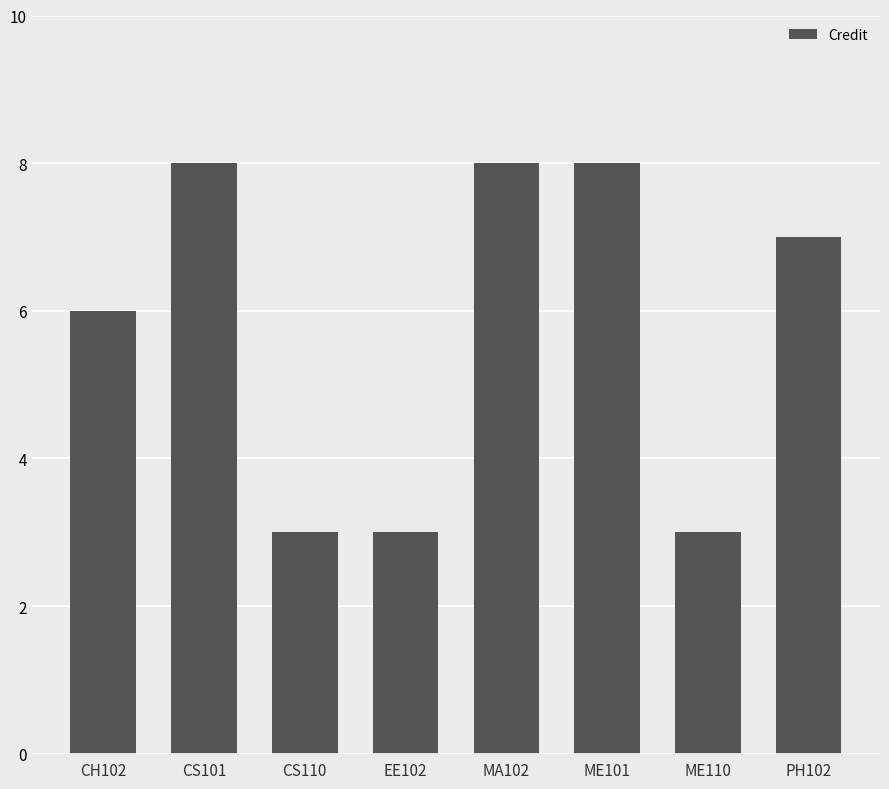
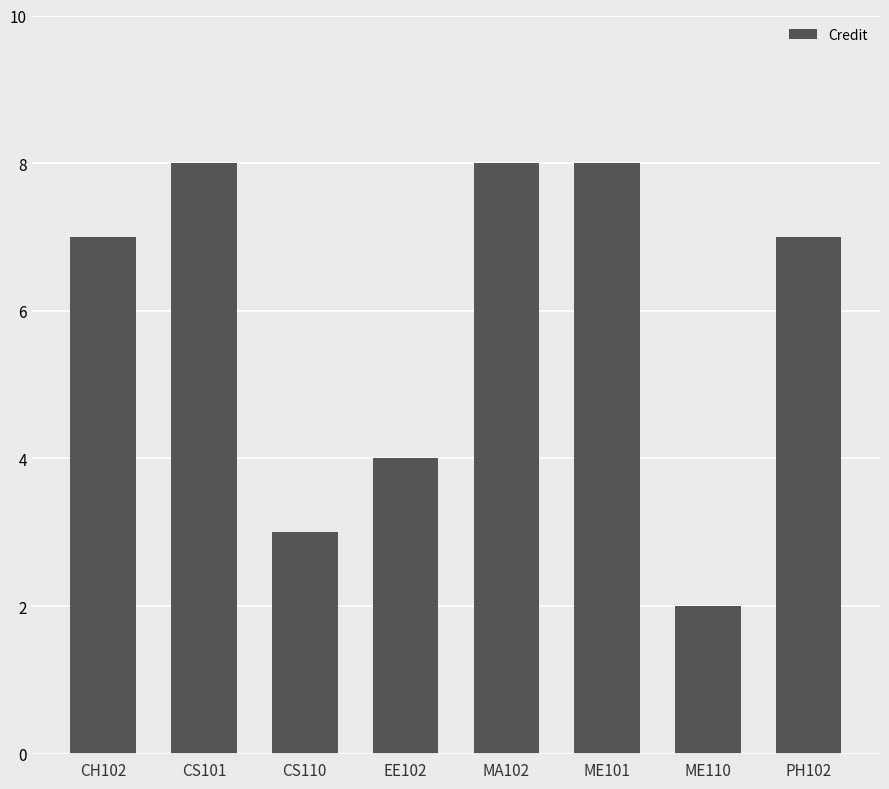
CH102: 6 -> 7
EE102: 3 -> 4
ME110: 3 -> 2
